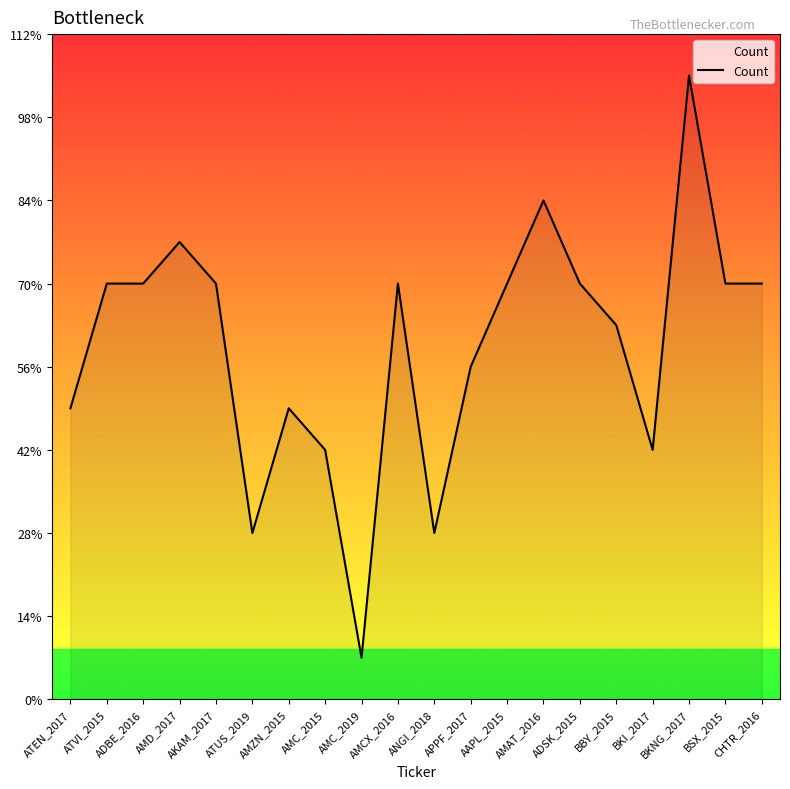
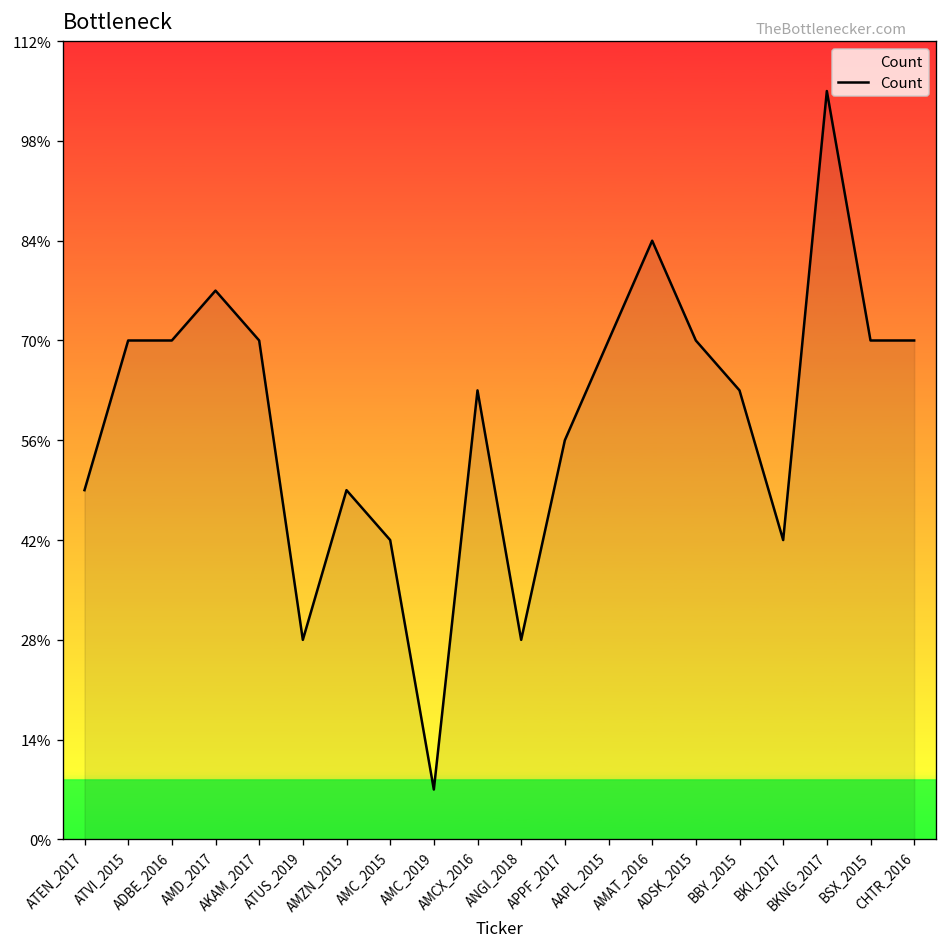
AMCX_2016: 70% -> 63%
